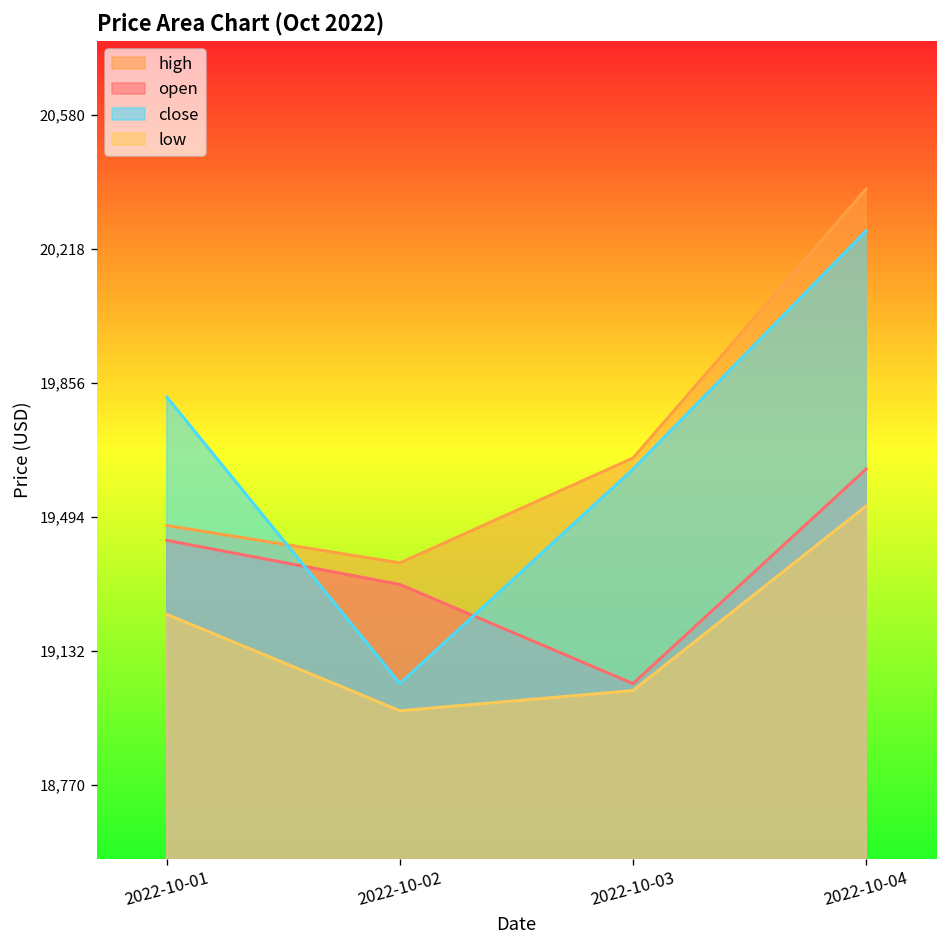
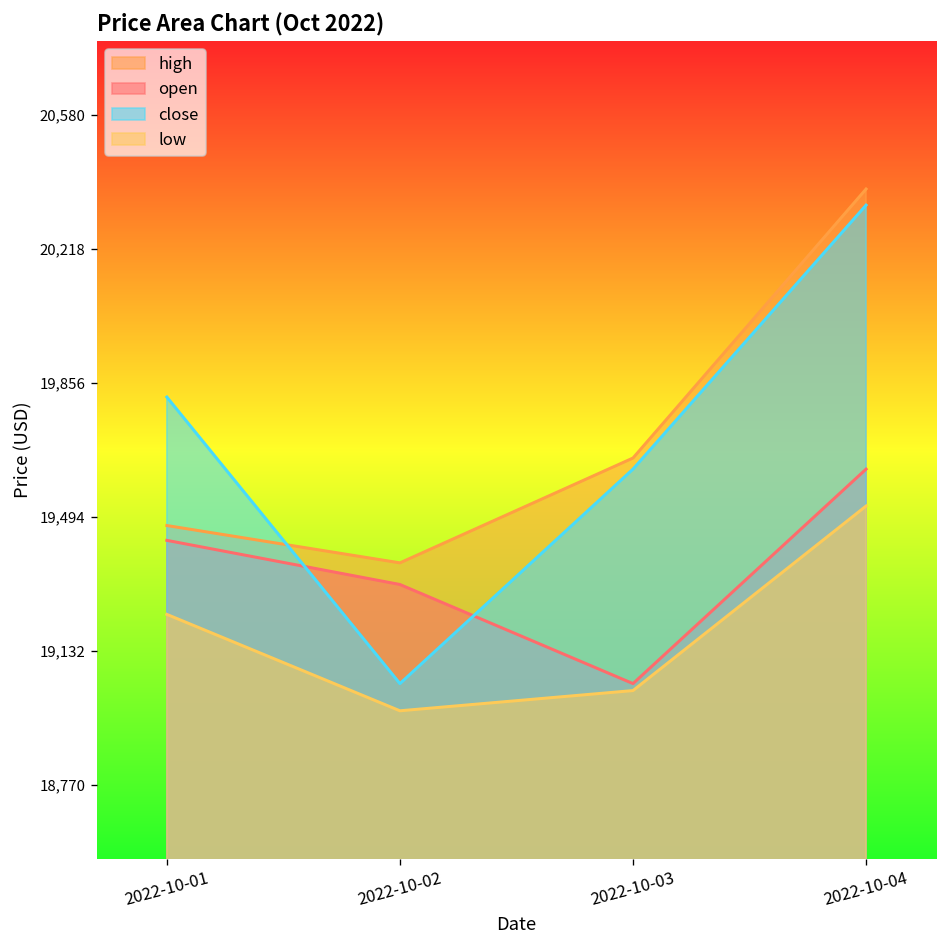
close, 2022-10-04: 20,270 -> 20,340
